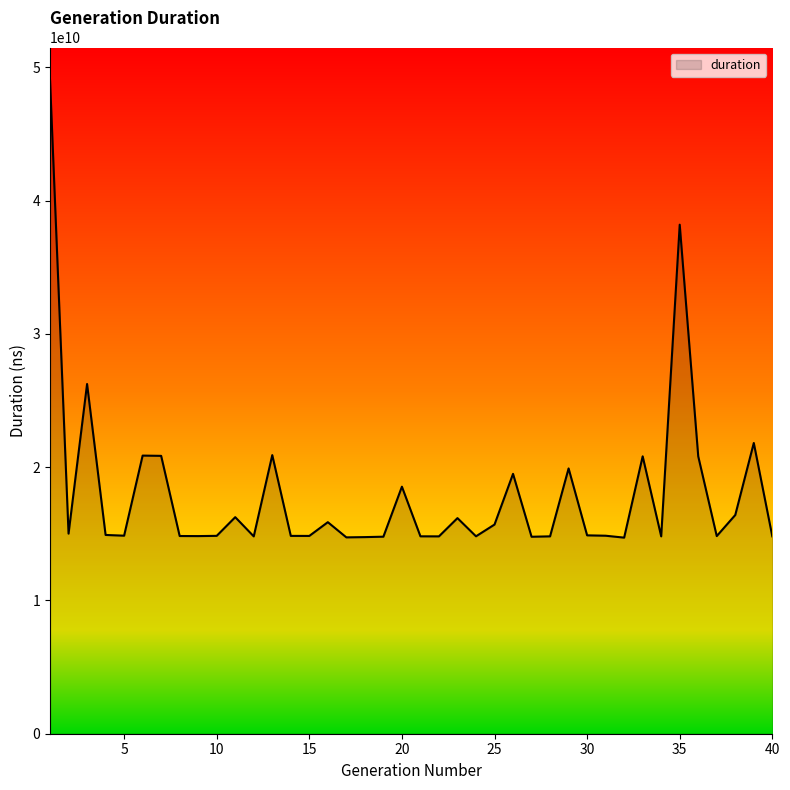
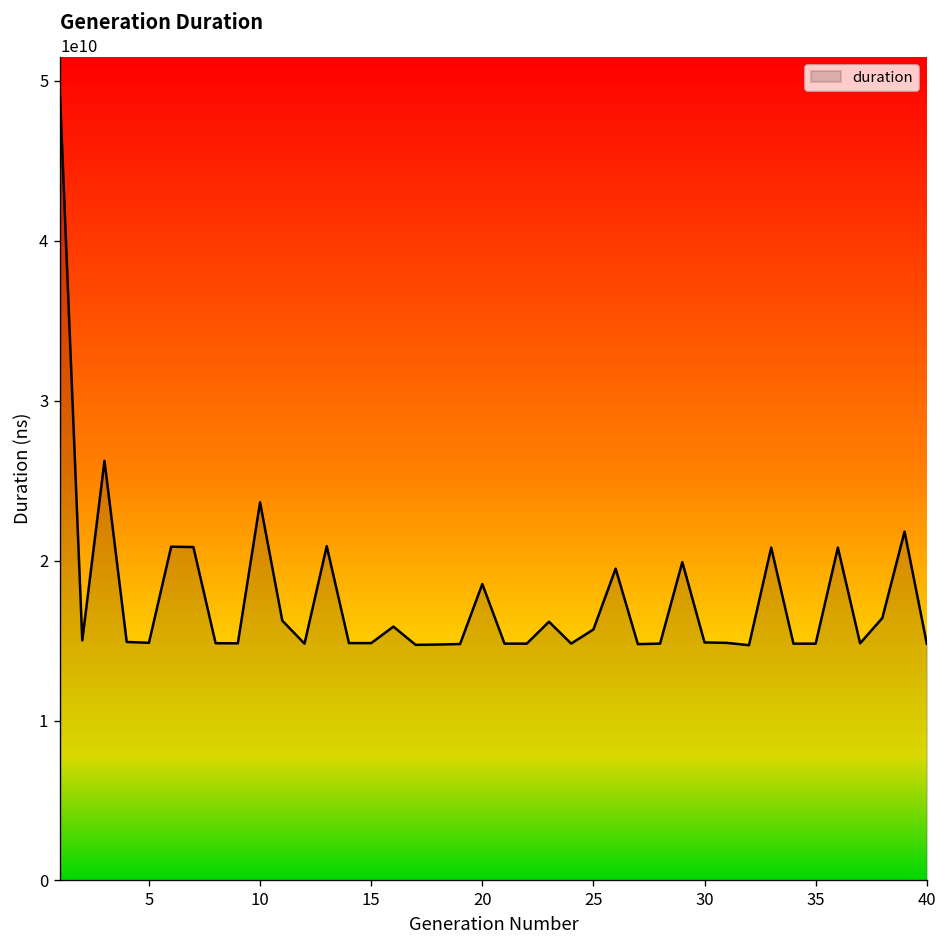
10: 14800000000 -> 23600000000
35: 38200000000 -> 14800000000
